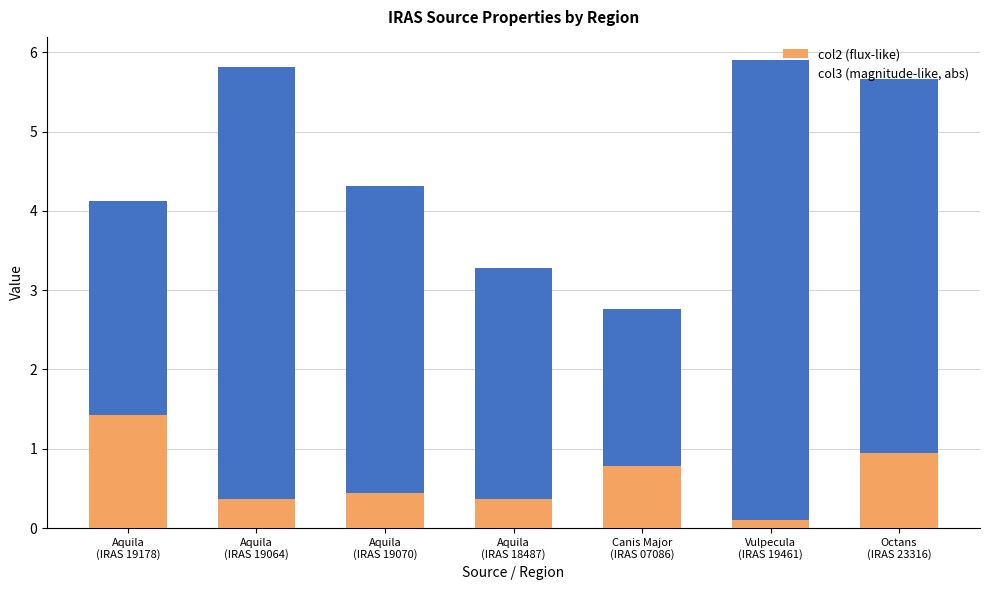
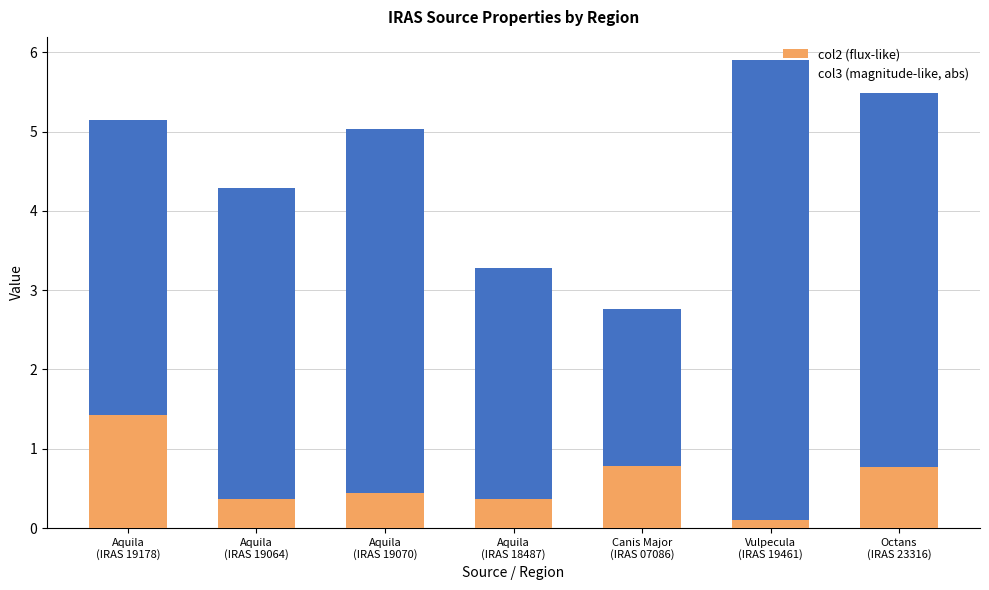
col3 (magnitude-like, abs), Aquila (IRAS 19178): 2.7 -> 3.7
col3 (magnitude-like, abs), Aquila (IRAS 19064): 5.4 -> 3.9
col3 (magnitude-like, abs), Aquila (IRAS 19070): 3.9 -> 4.6
col2 (flux-like), Octans (IRAS 23316): 0.9 -> 0.8
